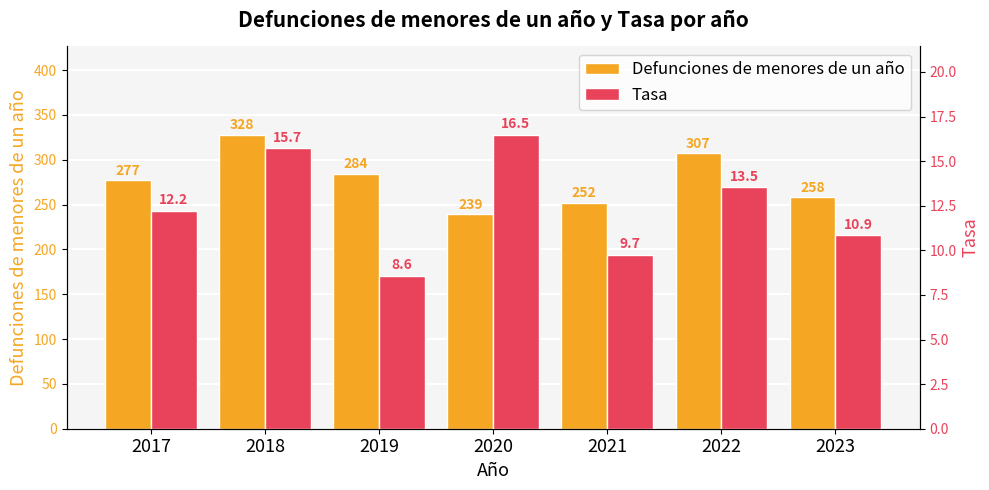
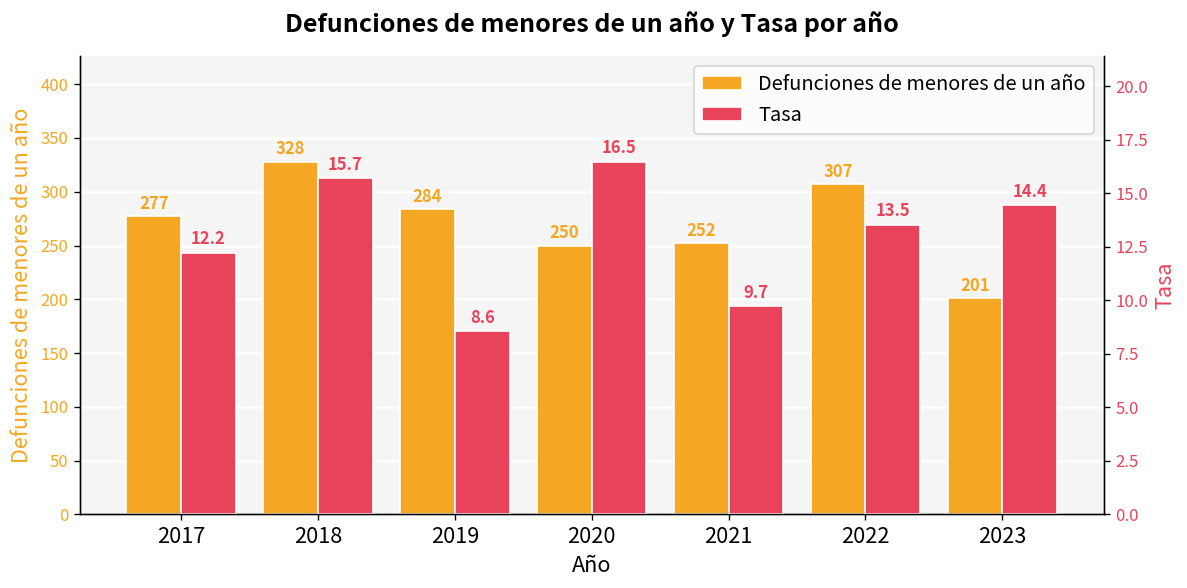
Defunciones de menores de un año, 2020: 239 -> 250
Defunciones de menores de un año, 2023: 258 -> 201
Tasa, 2023: 10.9 -> 14.4
